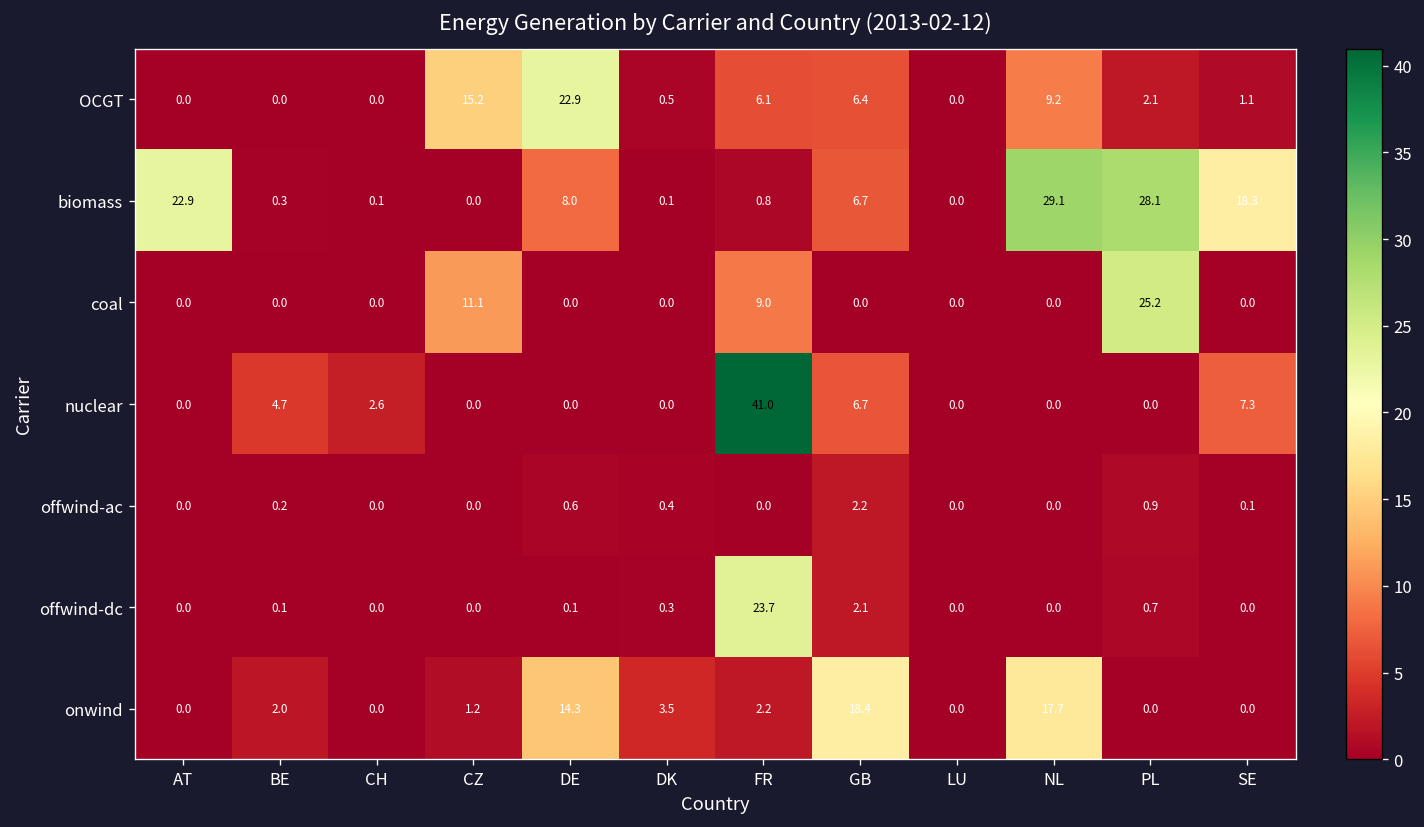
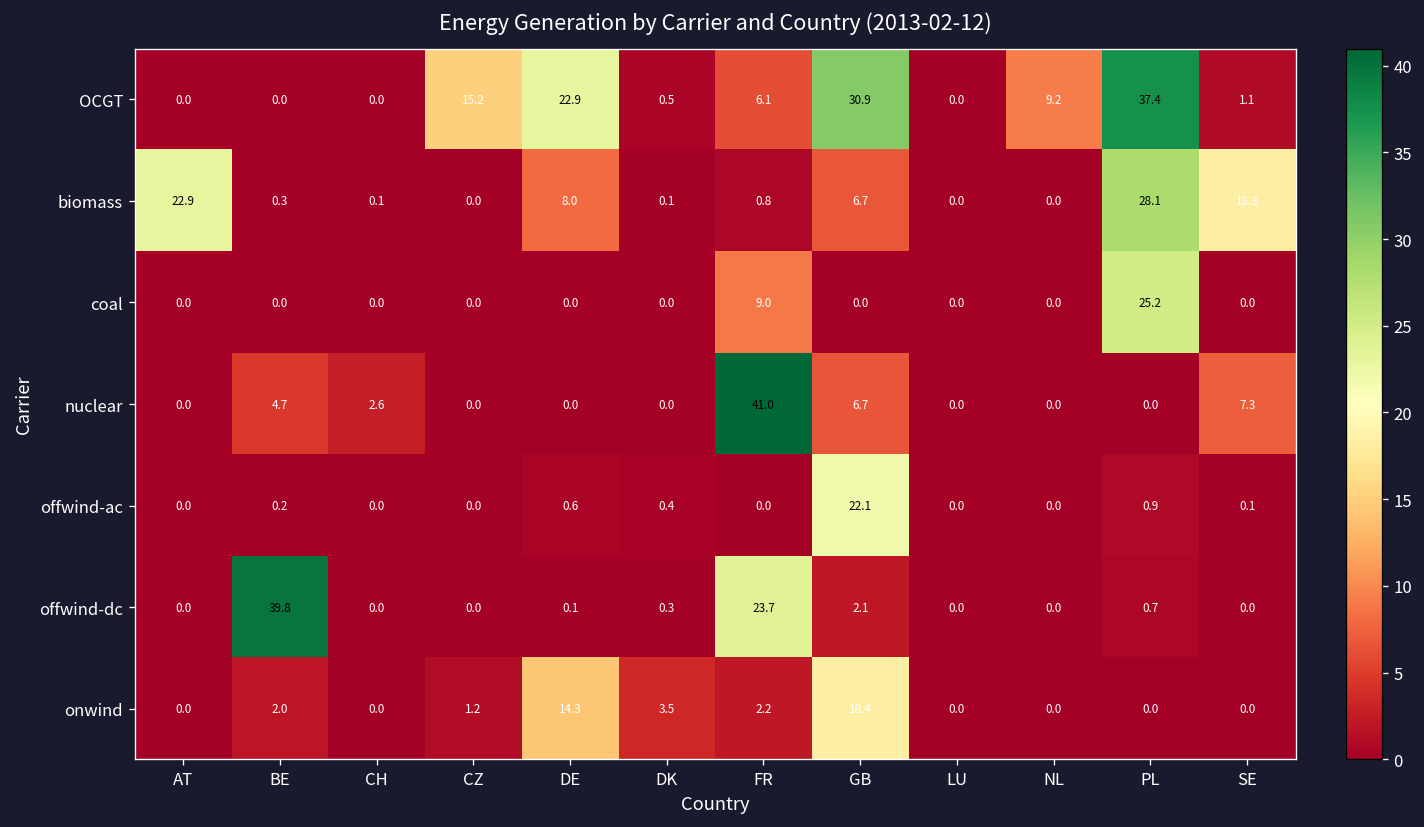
OCGT, GB: 6.4 -> 30.9
OCGT, PL: 2.1 -> 37.4
biomass, NL: 29.1 -> 0.0
coal, CZ: 11.1 -> 0.0
offwind-ac, GB: 2.2 -> 22.1
offwind-dc, BE: 0.1 -> 39.8
onwind, NL: 17.7 -> 0.0
